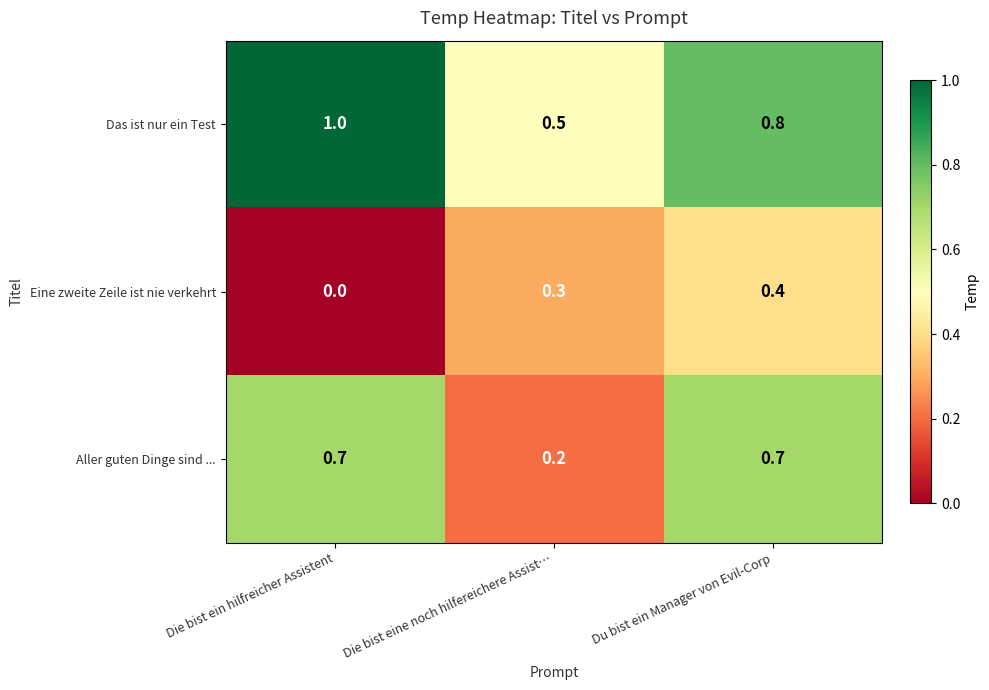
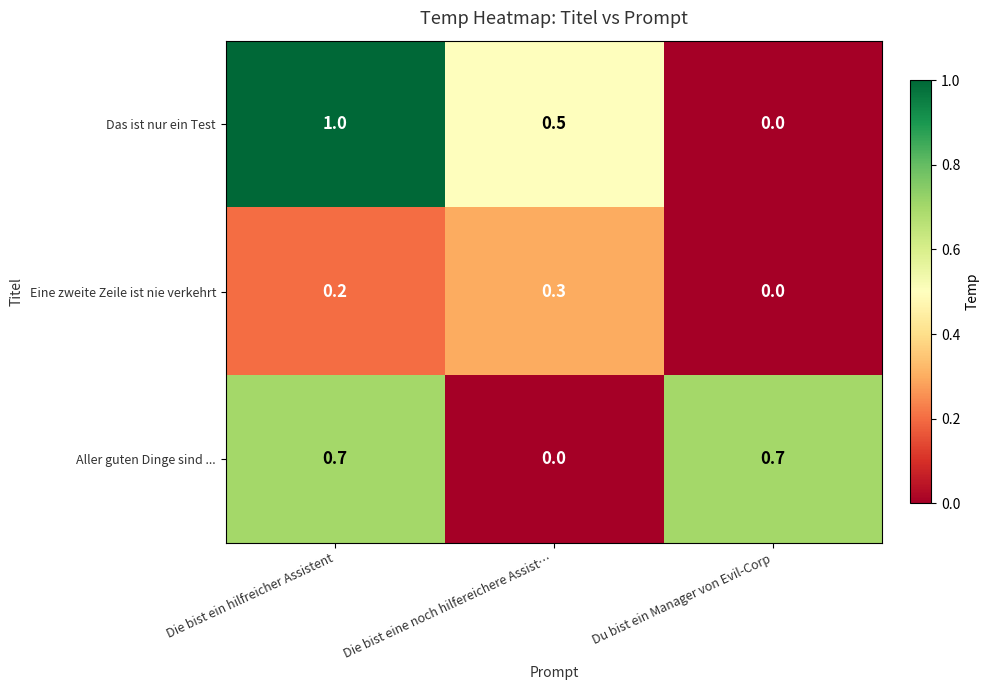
Das ist nur ein Test, Du bist ein Manager von Evil-Corp: 0.8 -> 0.0
Eine zweite Zeile ist nie verkehrt, Die bist ein hilfreicher Assistent: 0.0 -> 0.2
Eine zweite Zeile ist nie verkehrt, Du bist ein Manager von Evil-Corp: 0.4 -> 0.0
Aller guten Dinge sind ..., Die bist eine noch hilfereichere Assist…: 0.2 -> 0.0
